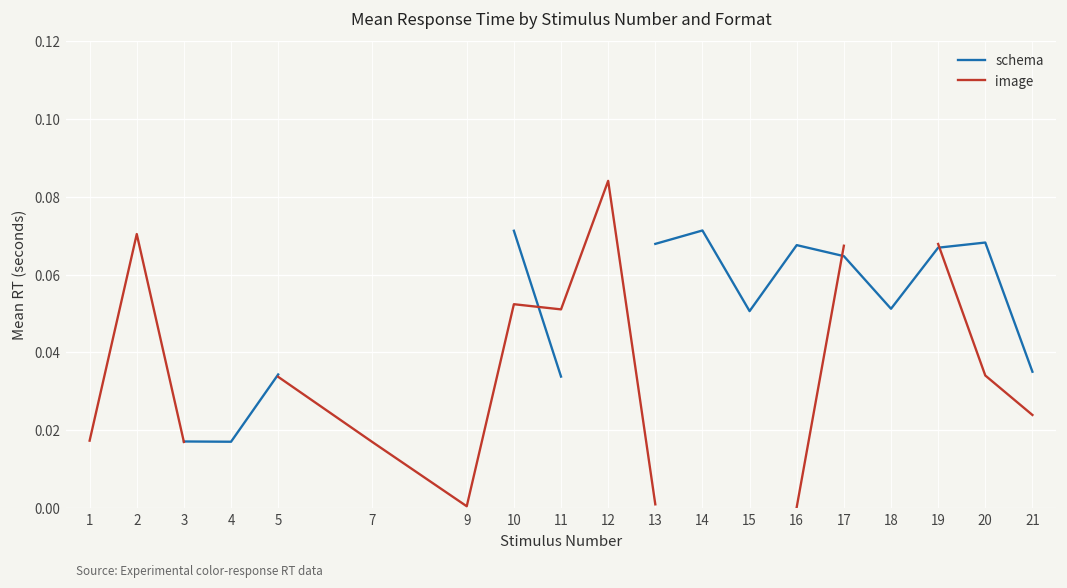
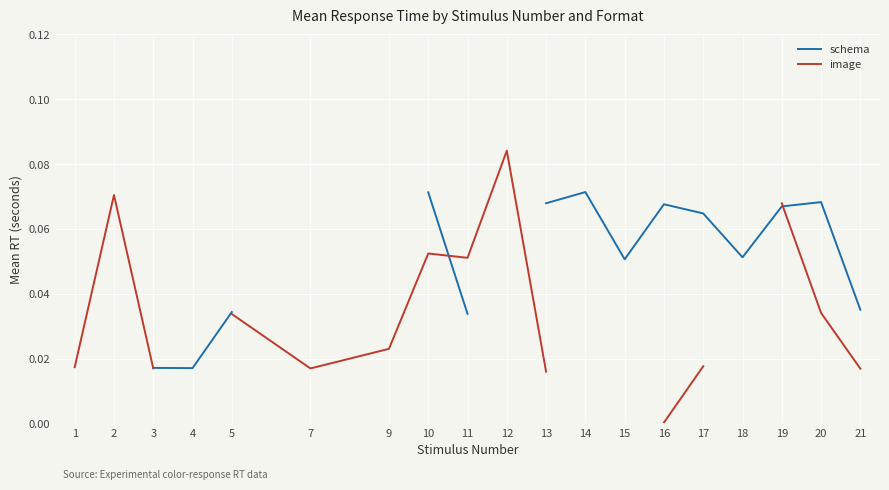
image, 9: 0.000 -> 0.023
image, 13: 0.001 -> 0.016
image, 17: 0.067 -> 0.018
image, 21: 0.024 -> 0.017
